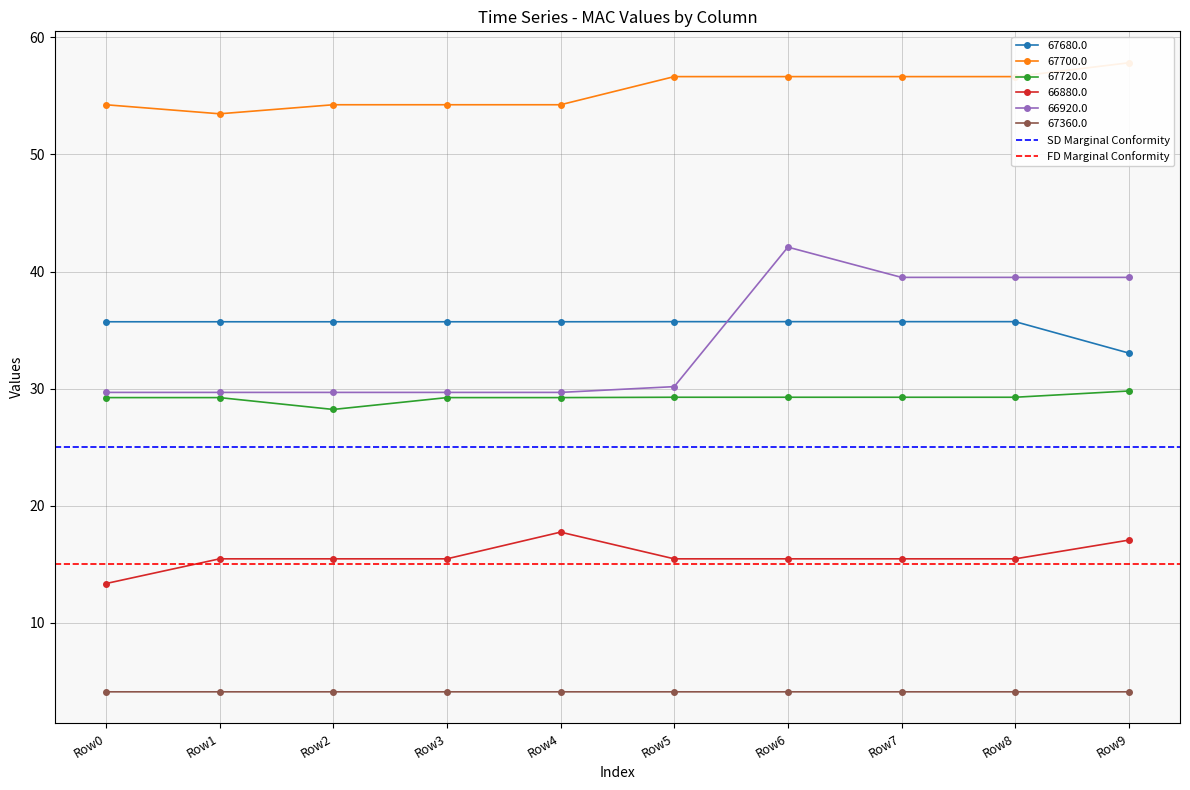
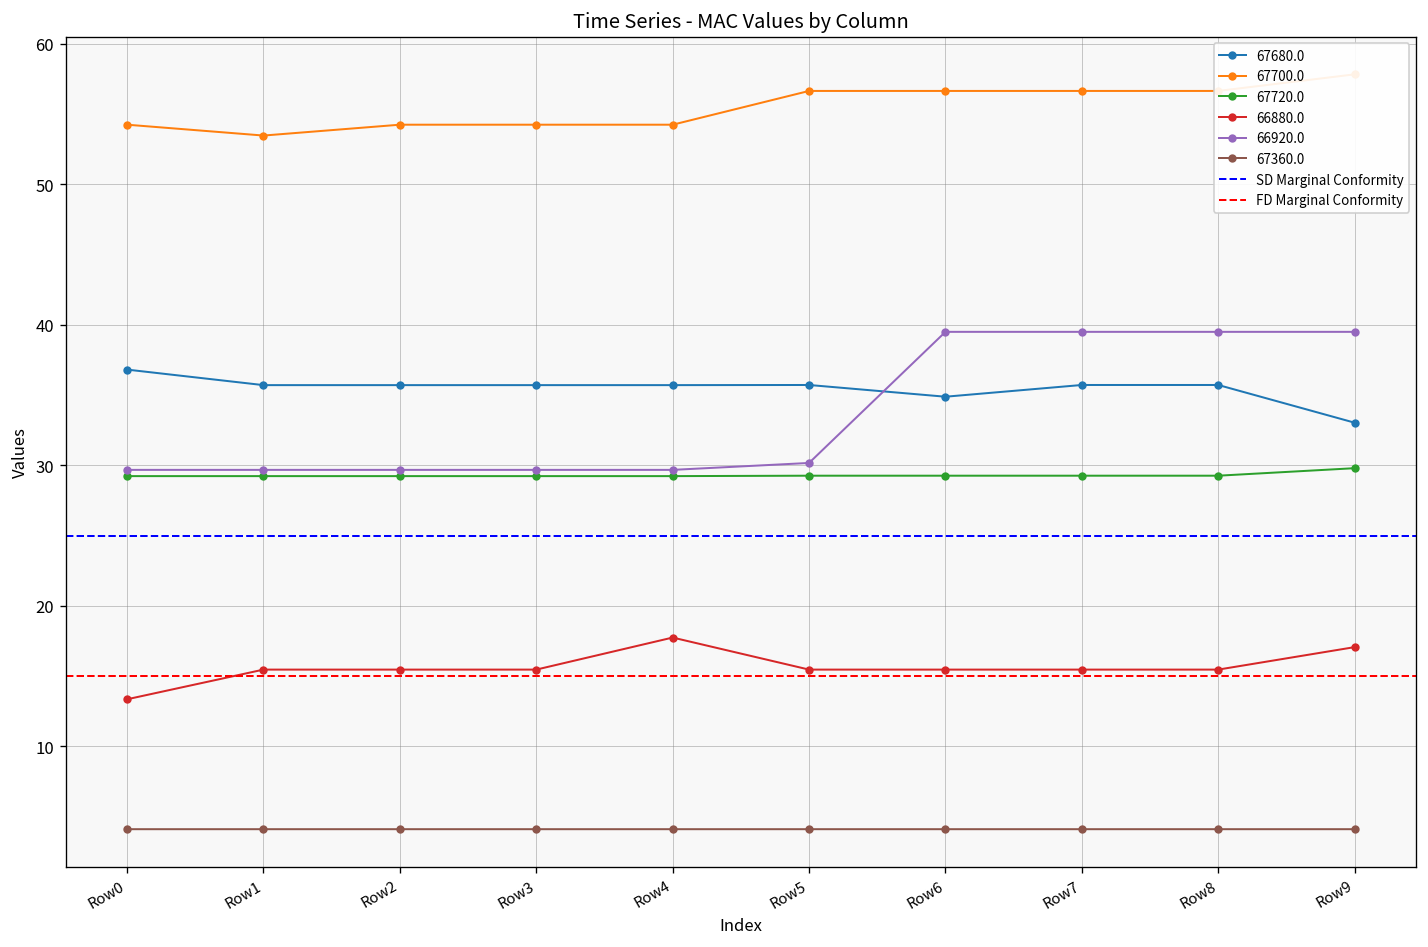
67680.0, Row0: 35.7 -> 36.8
67720.0, Row2: 28.2 -> 29.2
67680.0, Row6: 35.7 -> 34.9
66920.0, Row6: 42.1 -> 39.5
